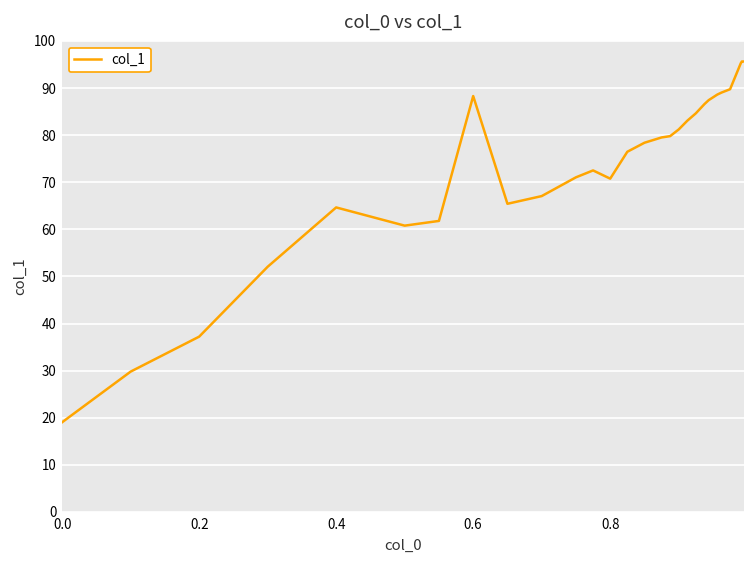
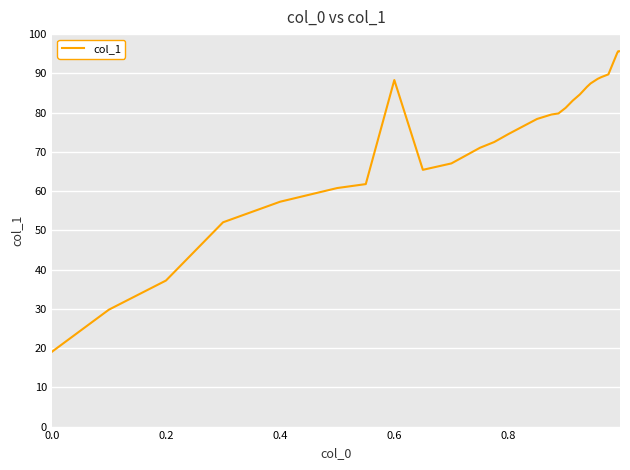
0.4: 65 -> 57
0.8: 71 -> 75
